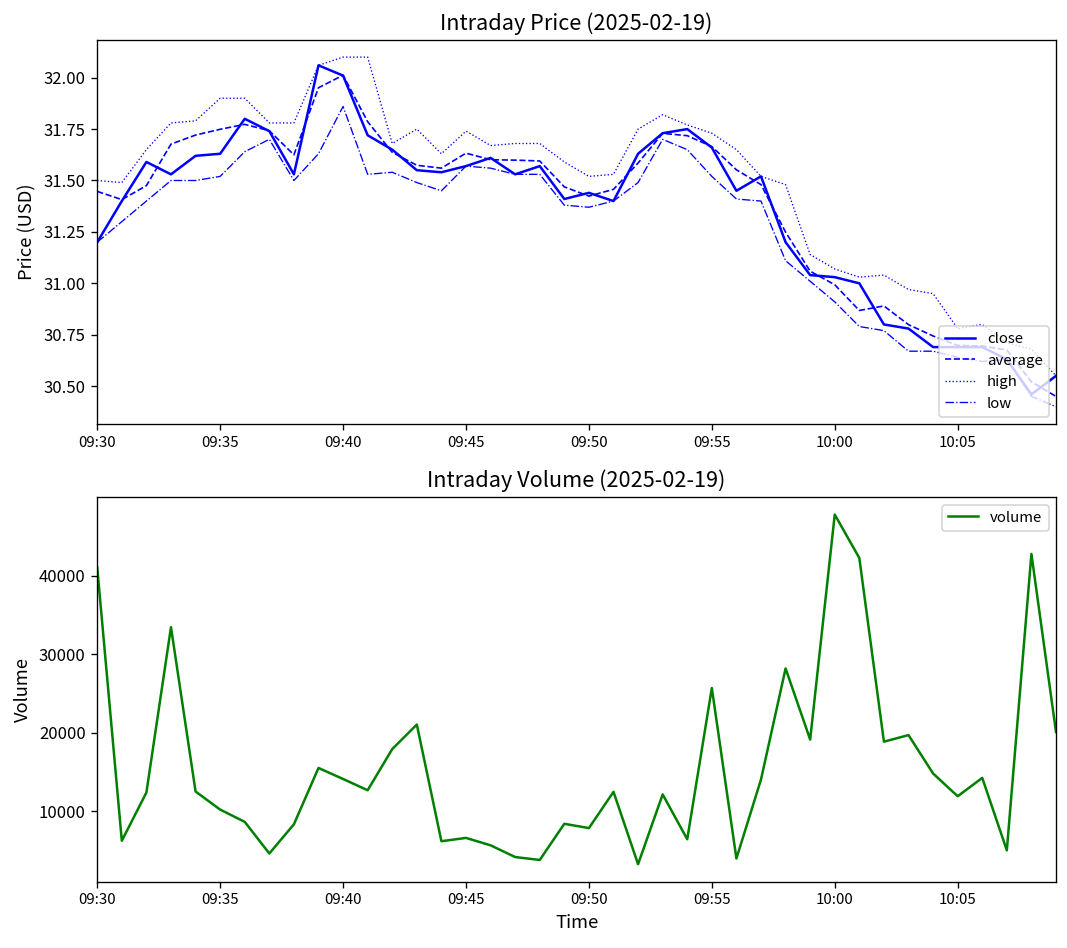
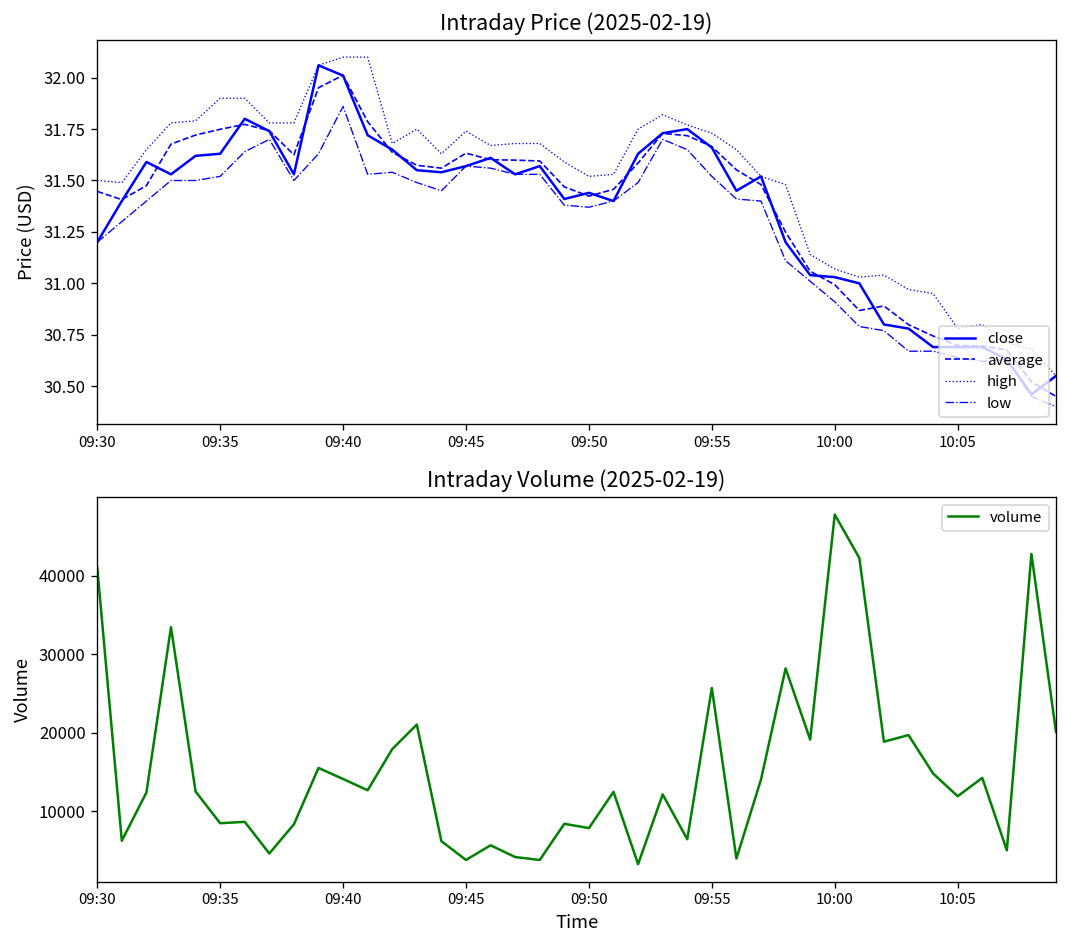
Intraday Volume (2025-02-19), 09:35: 10000 -> 8000
Intraday Volume (2025-02-19), 09:45: 7000 -> 4000
